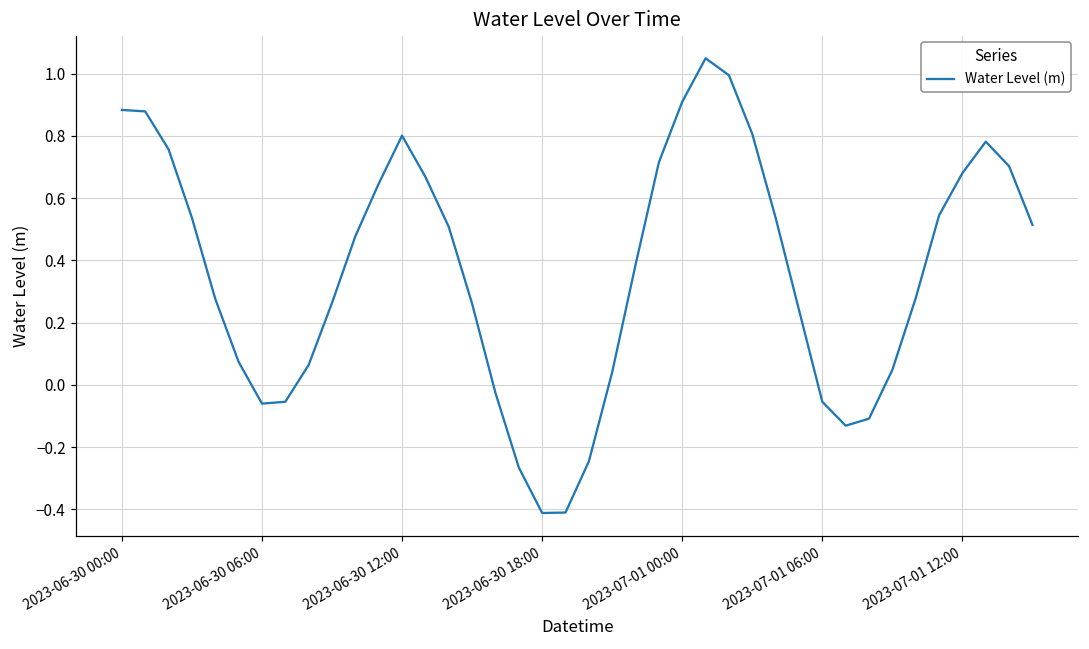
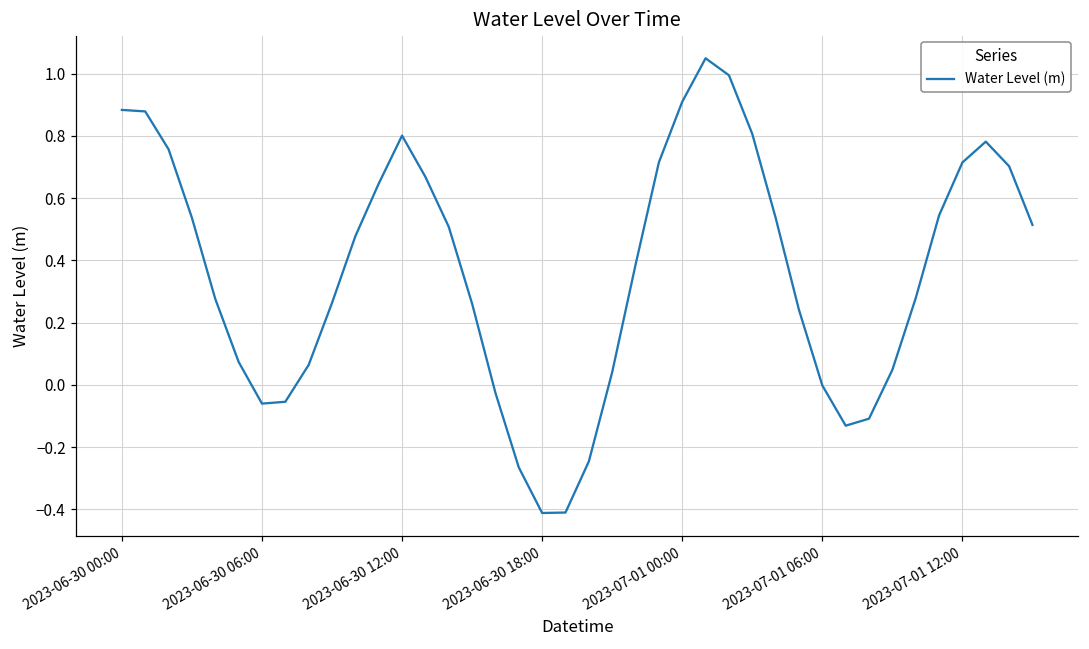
2023-07-01 06:00: -0.05 -> 0.00
2023-07-01 12:00: 0.68 -> 0.71
